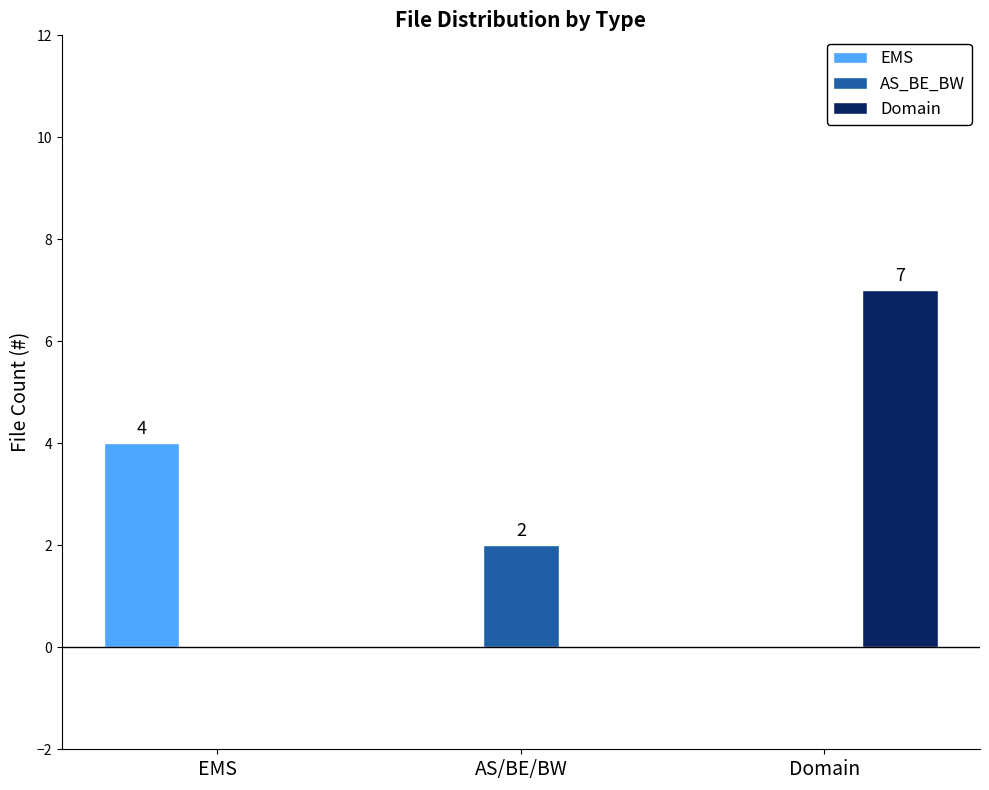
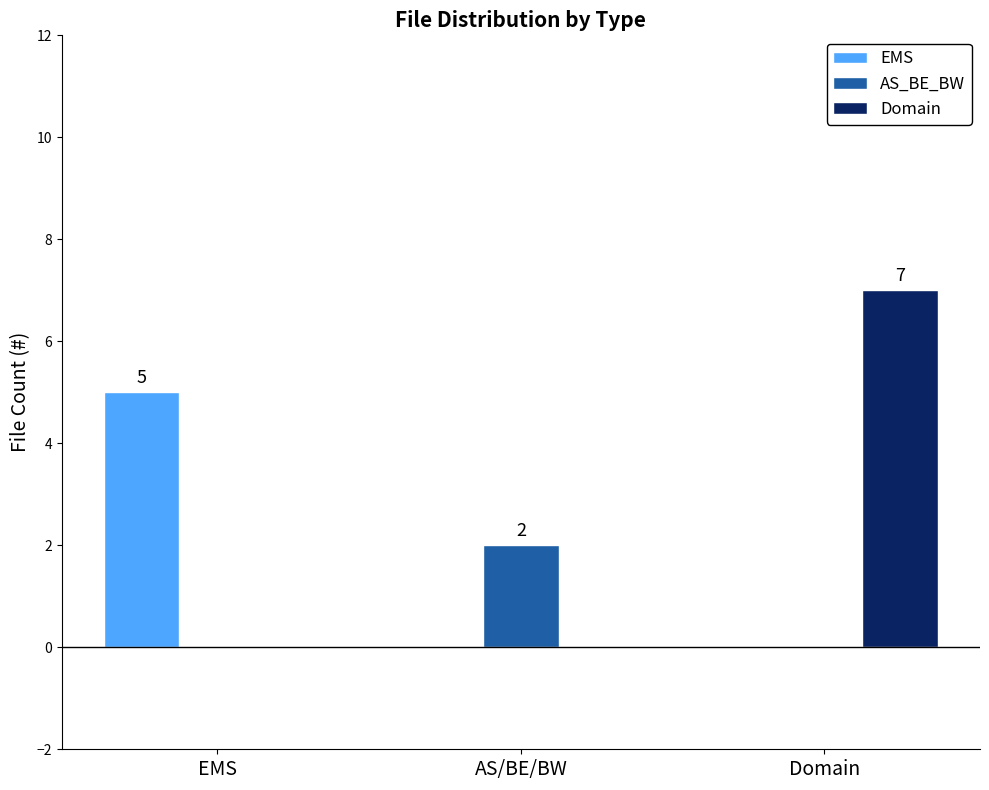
EMS, EMS: 4 -> 5
